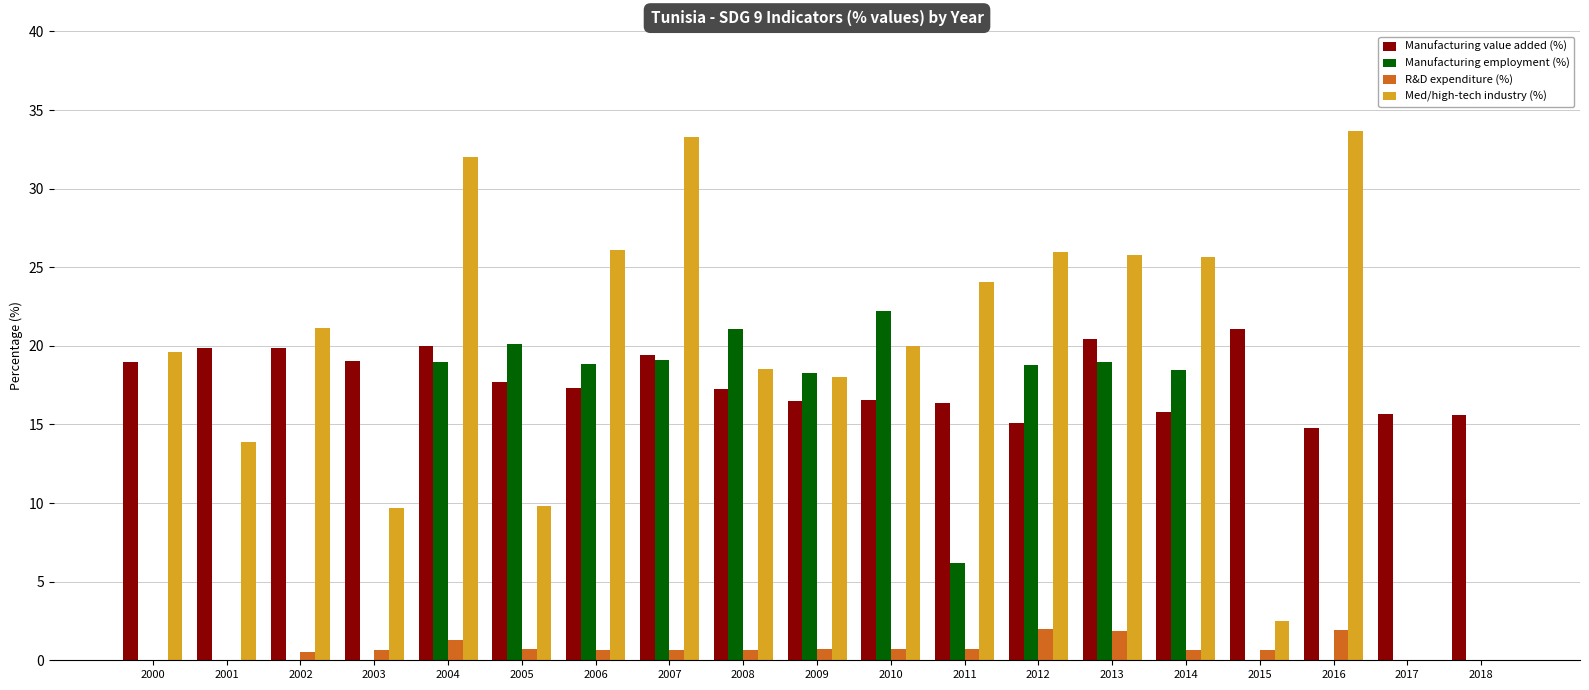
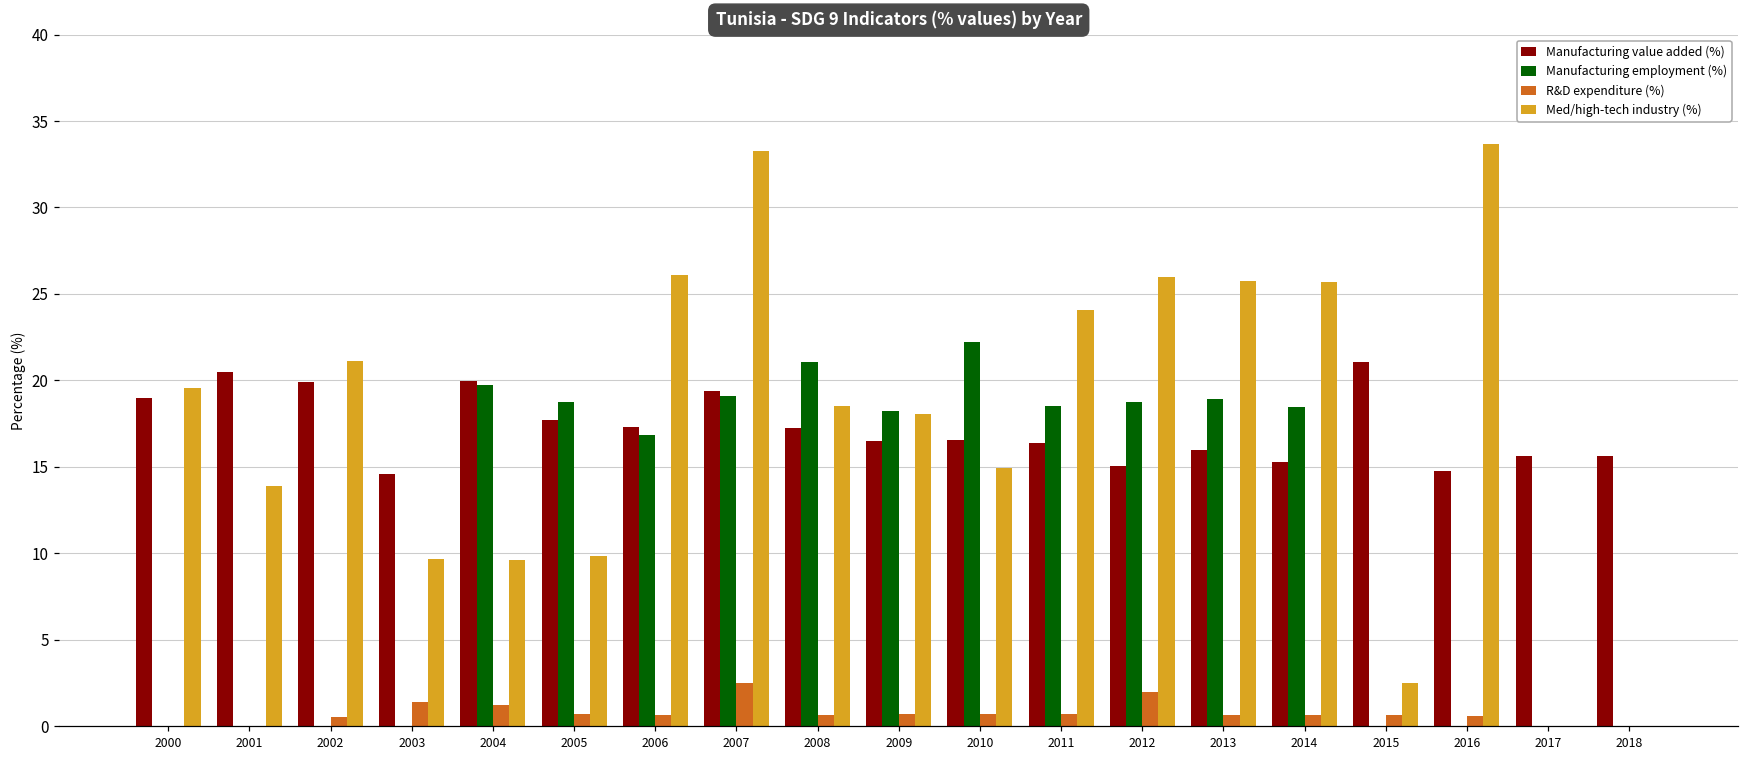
Manufacturing value added (%), 2001: 19.9 -> 20.5
Manufacturing value added (%), 2003: 19.1 -> 14.6
R&D expenditure (%), 2003: 0.7 -> 1.4
Manufacturing employment (%), 2004: 19.0 -> 19.7
Med/high-tech industry (%), 2004: 32.0 -> 9.6
Manufacturing employment (%), 2005: 20.1 -> 18.8
Manufacturing employment (%), 2006: 18.8 -> 16.8
R&D expenditure (%), 2007: 0.7 -> 2.5
Med/high-tech industry (%), 2010: 20.0 -> 14.9
Manufacturing employment (%), 2011: 6.2 -> 18.5
Manufacturing value added (%), 2013: 20.5 -> 16.0
R&D expenditure (%), 2013: 1.8 -> 0.7
Manufacturing value added (%), 2014: 15.8 -> 15.3
R&D expenditure (%), 2016: 1.9 -> 0.6
